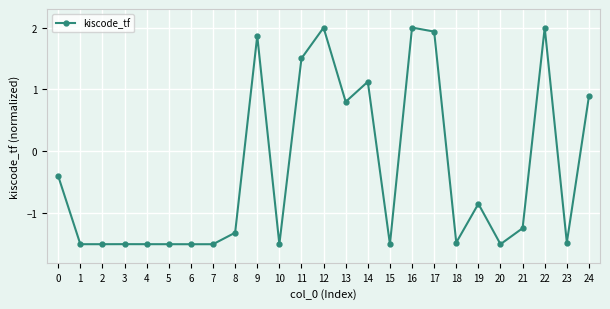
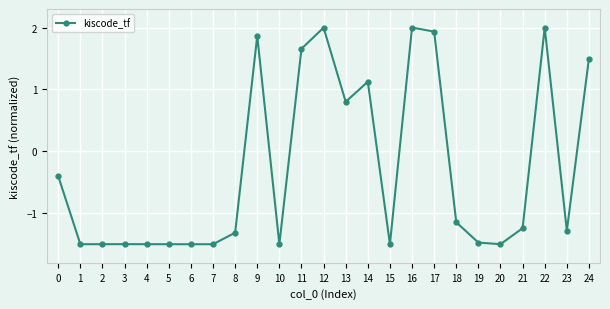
11: 1.5 -> 1.7
18: -1.5 -> -1.1
19: -0.8 -> -1.5
23: -1.5 -> -1.3
24: 0.9 -> 1.5
